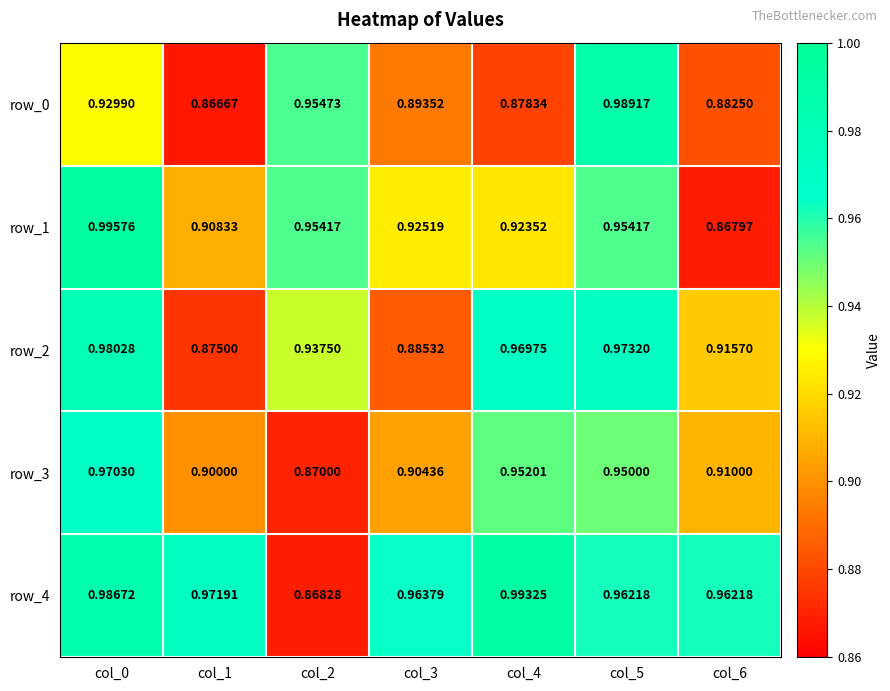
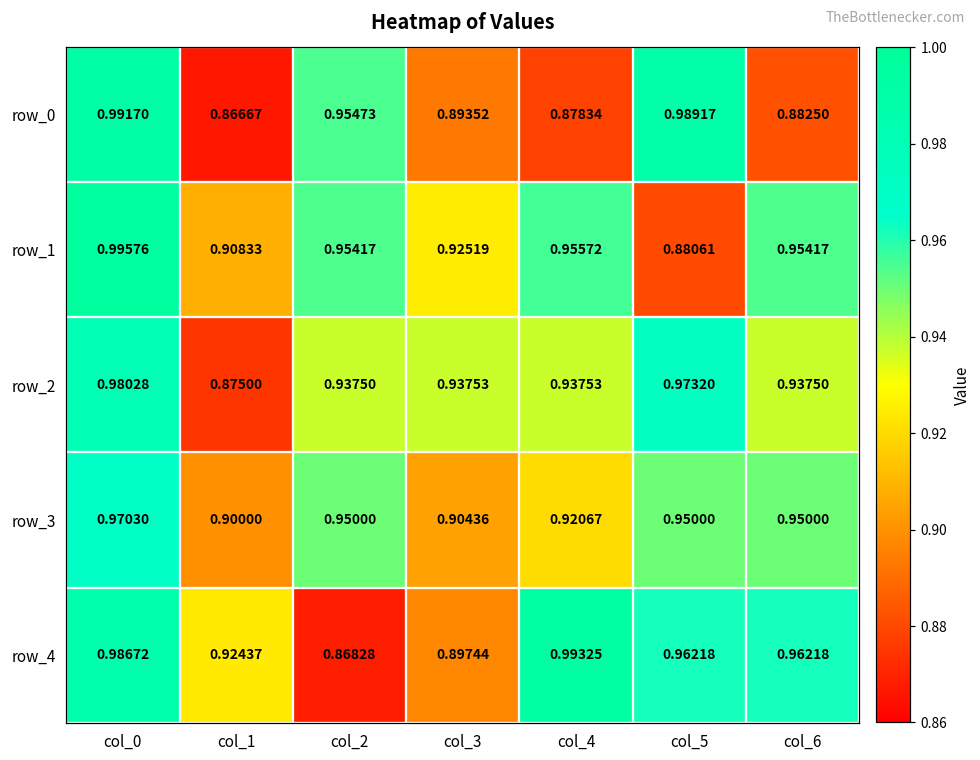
row_0, col_0: 0.92990 -> 0.99170
row_1, col_4: 0.92352 -> 0.95572
row_1, col_5: 0.95417 -> 0.88061
row_1, col_6: 0.86797 -> 0.95417
row_2, col_3: 0.88532 -> 0.93753
row_2, col_4: 0.96975 -> 0.93753
row_2, col_6: 0.91570 -> 0.93750
row_3, col_2: 0.87000 -> 0.95000
row_3, col_4: 0.95201 -> 0.92067
row_3, col_6: 0.91000 -> 0.95000
row_4, col_1: 0.97191 -> 0.92437
row_4, col_3: 0.96379 -> 0.89744
